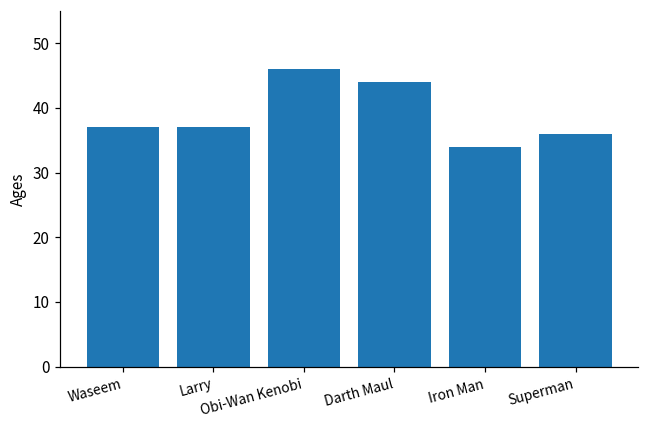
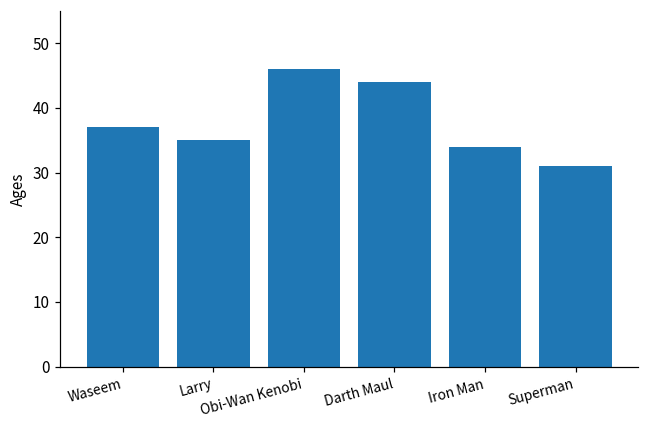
Larry: 37 -> 35
Superman: 36 -> 31
